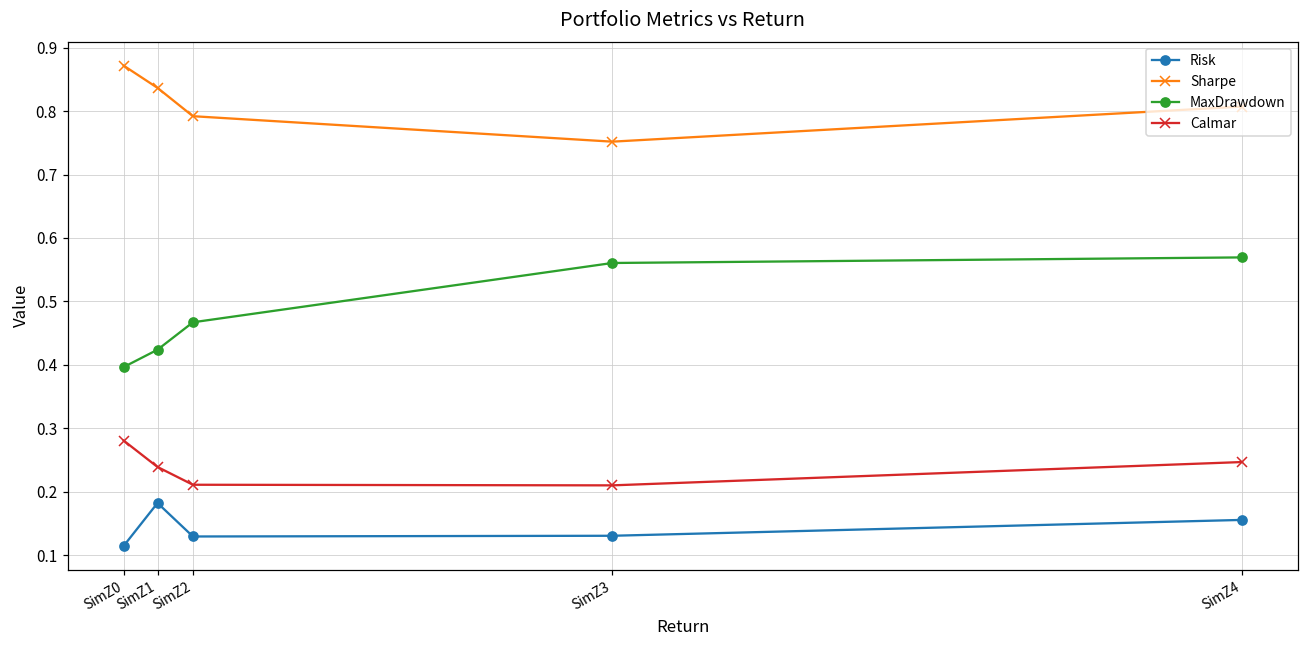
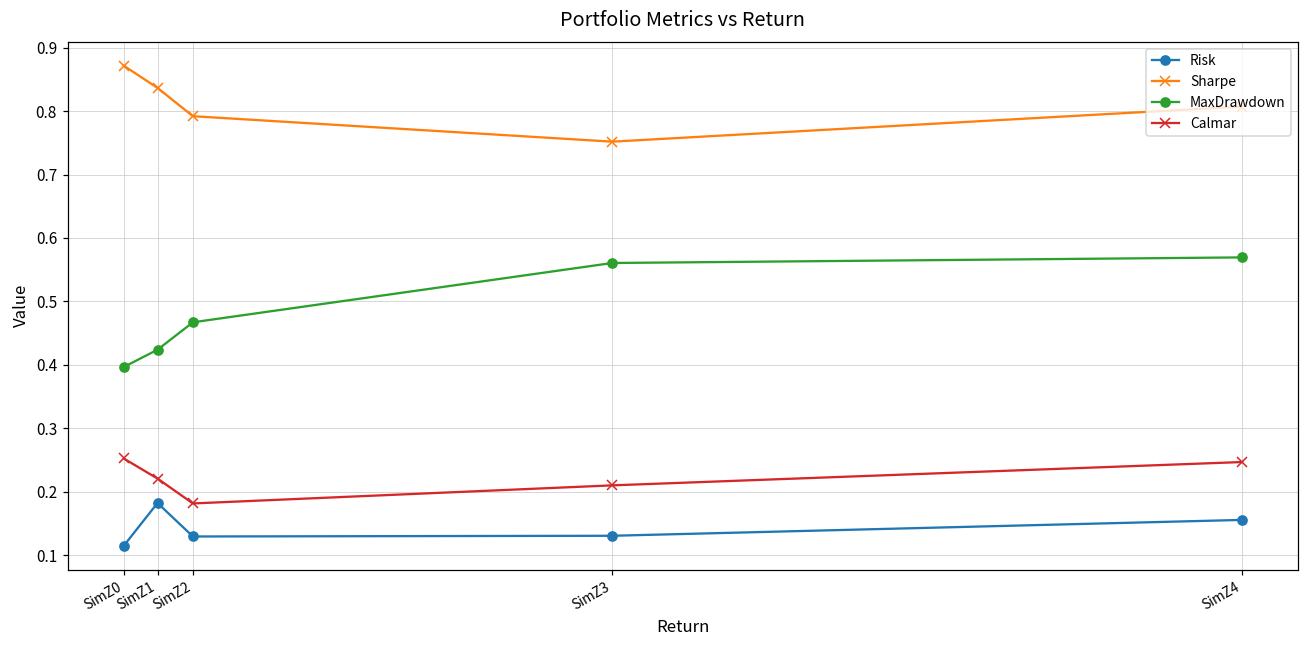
Calmar, SimZ0: 0.28 -> 0.25
Calmar, SimZ1: 0.24 -> 0.22
Calmar, SimZ2: 0.21 -> 0.18
